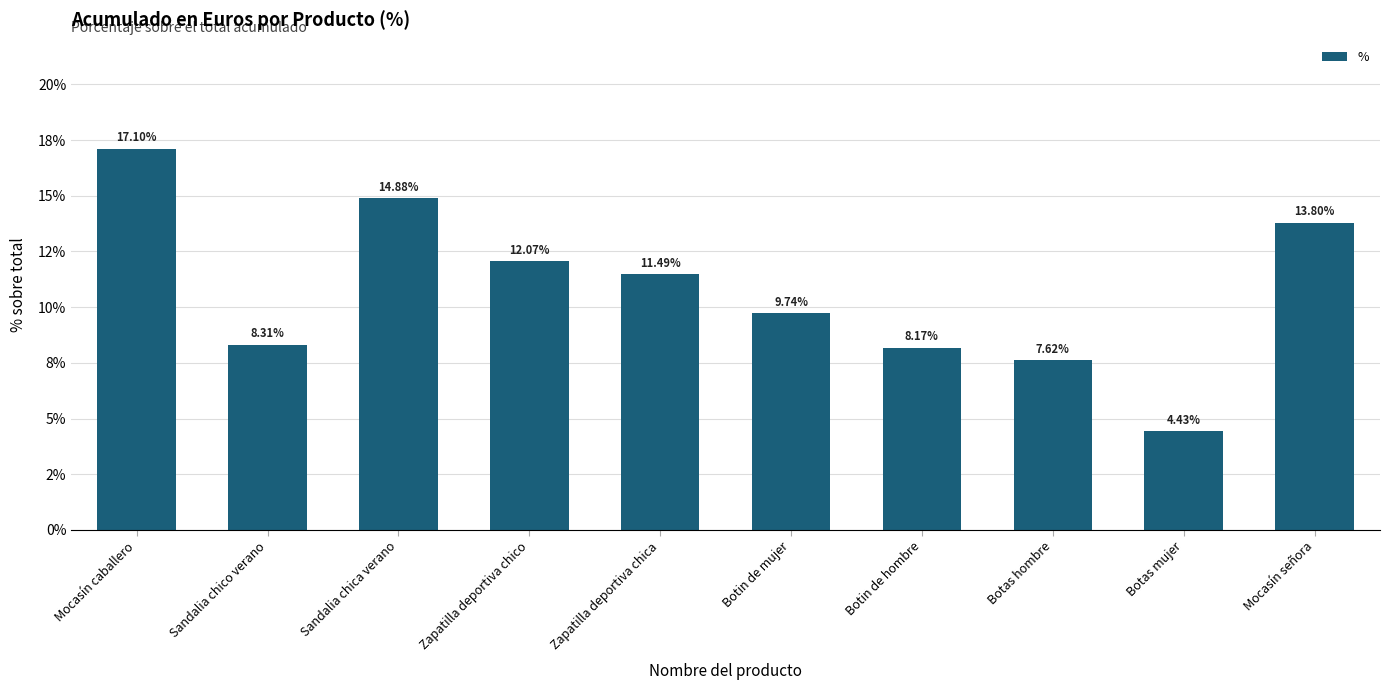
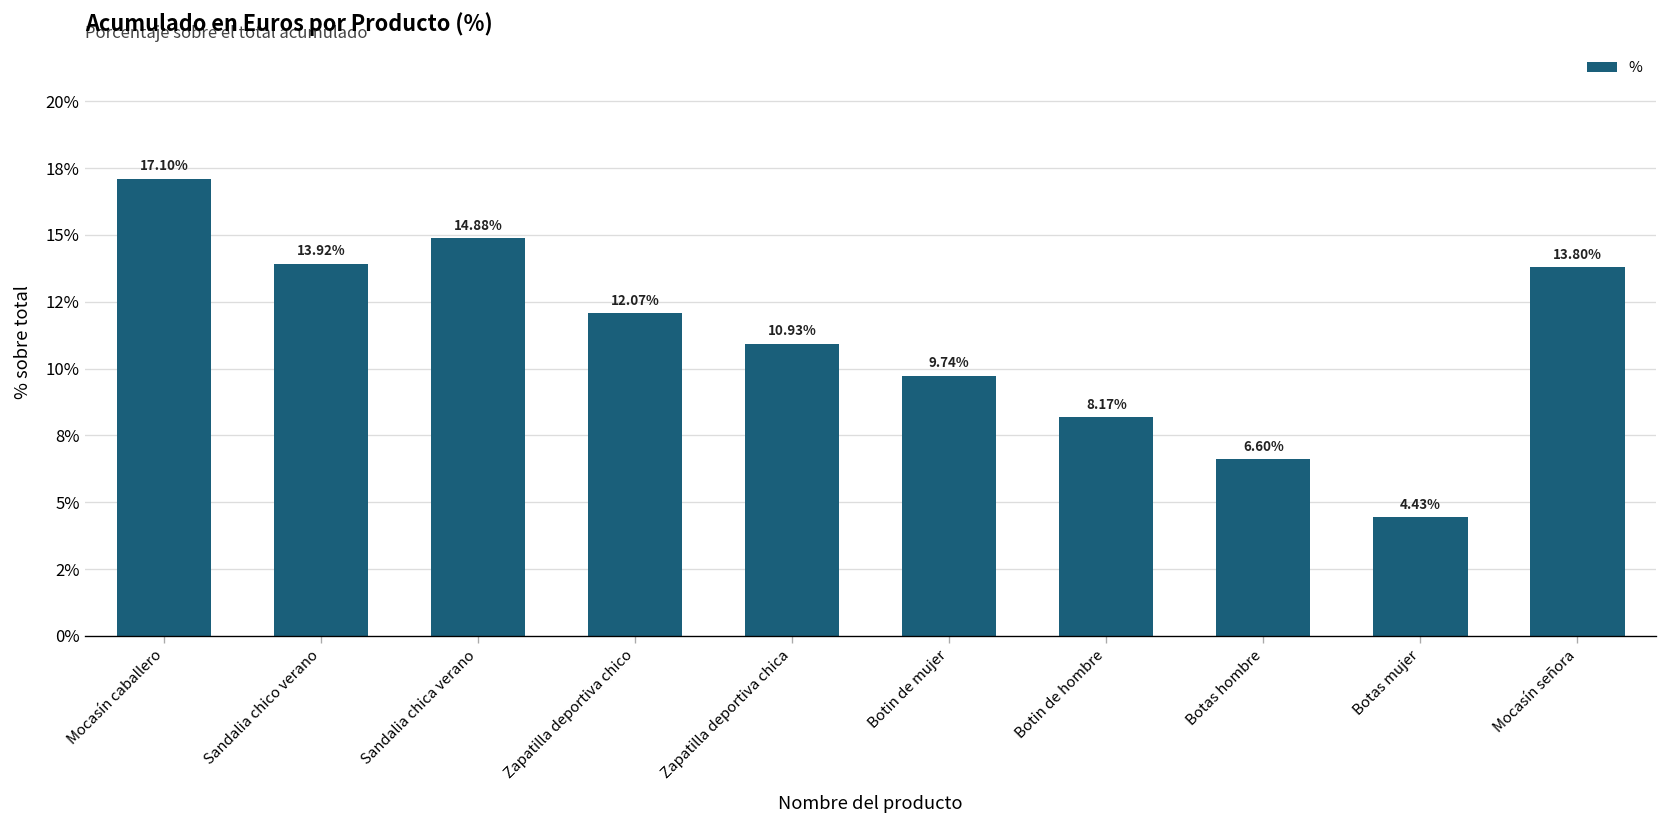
Sandalia chico verano: 8.31% -> 13.92%
Zapatilla deportiva chica: 11.49% -> 10.93%
Botas hombre: 7.62% -> 6.60%
